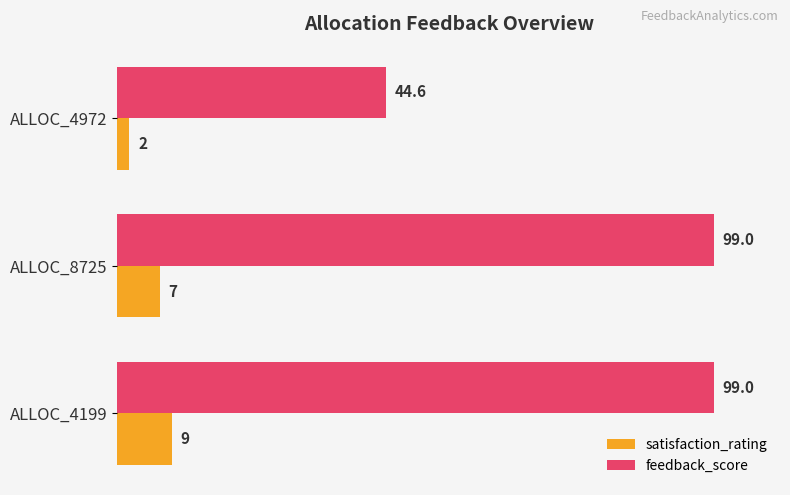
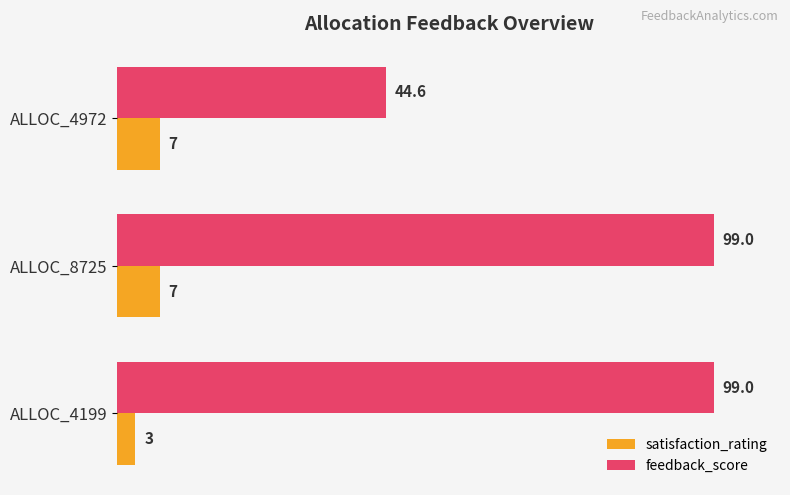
satisfaction_rating, ALLOC_4972: 2 -> 7
satisfaction_rating, ALLOC_4199: 9 -> 3
